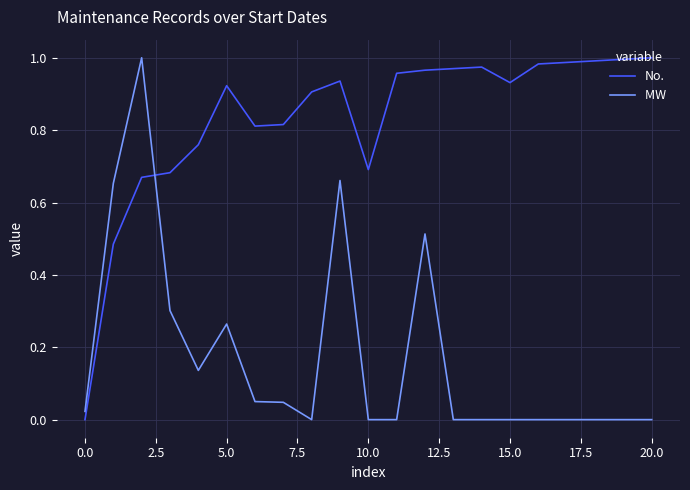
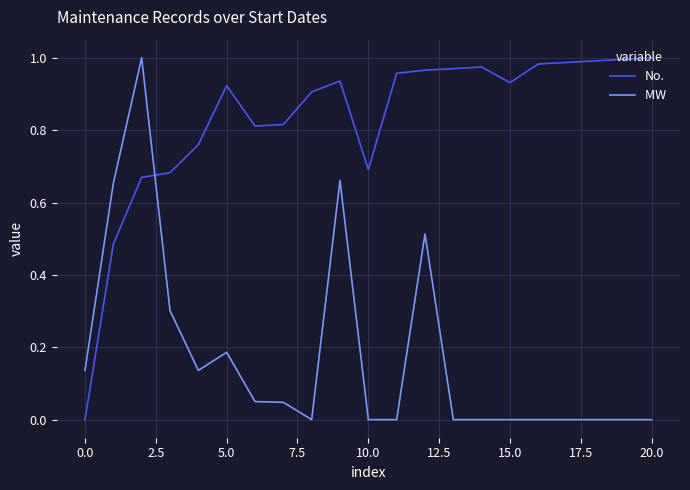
MW, 0.0: 0.02 -> 0.14
MW, 5.0: 0.26 -> 0.19
